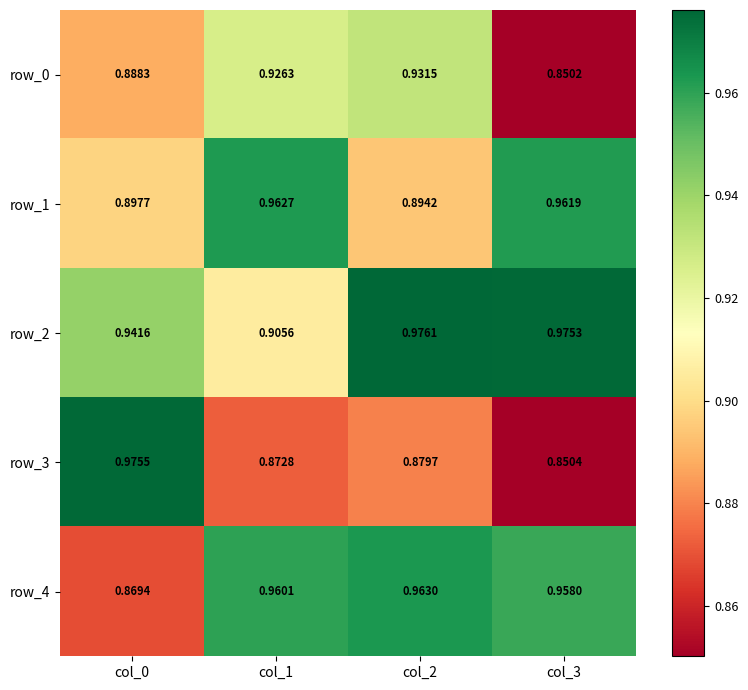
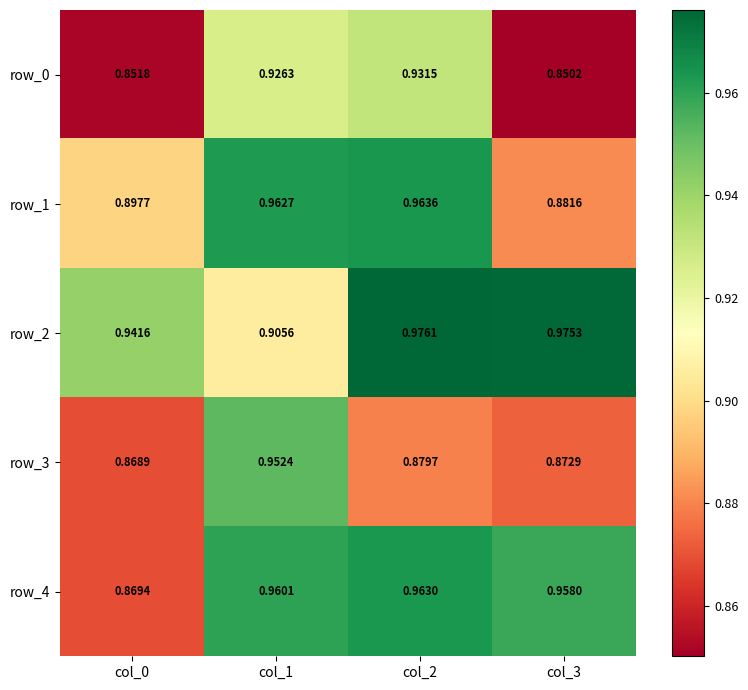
row_0, col_0: 0.8883 -> 0.8518
row_1, col_2: 0.8942 -> 0.9636
row_1, col_3: 0.9619 -> 0.8816
row_3, col_0: 0.9755 -> 0.8689
row_3, col_1: 0.8728 -> 0.9524
row_3, col_3: 0.8504 -> 0.8729
